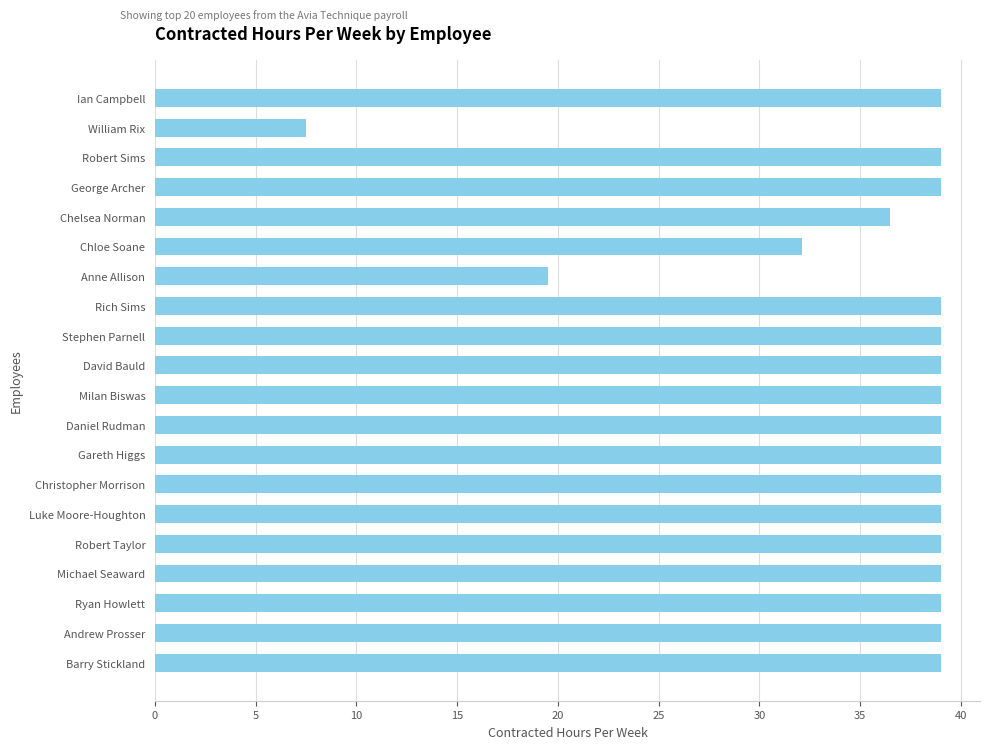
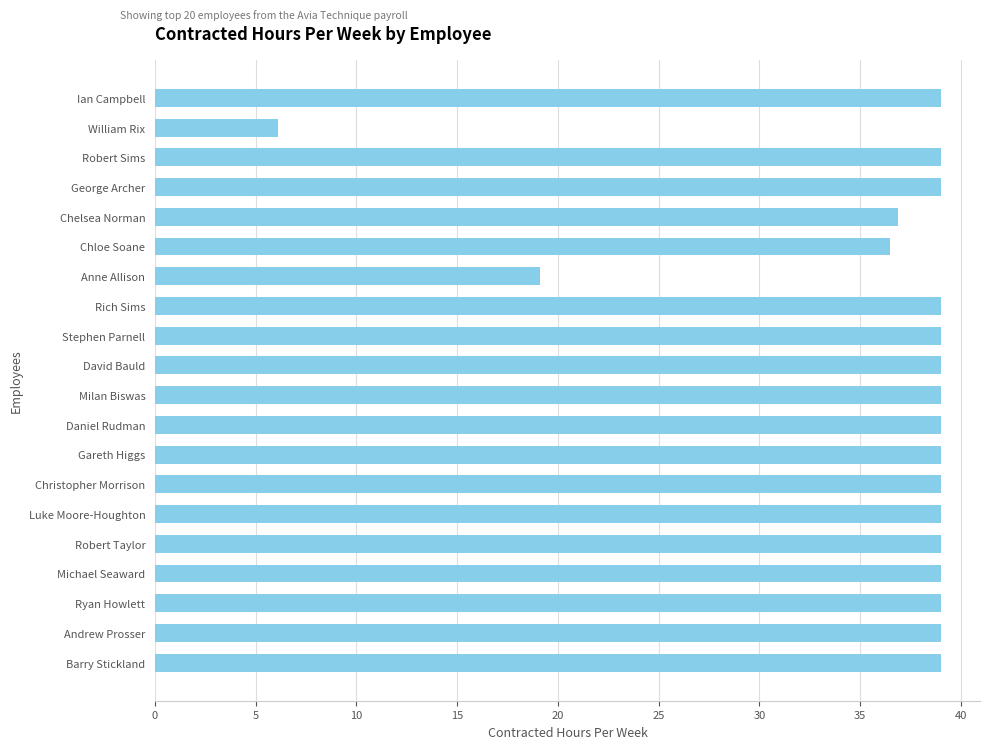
William Rix: 7.5 -> 6.1
Chelsea Norman: 36.5 -> 36.9
Chloe Soane: 32.1 -> 36.5
Anne Allison: 19.5 -> 19.1
